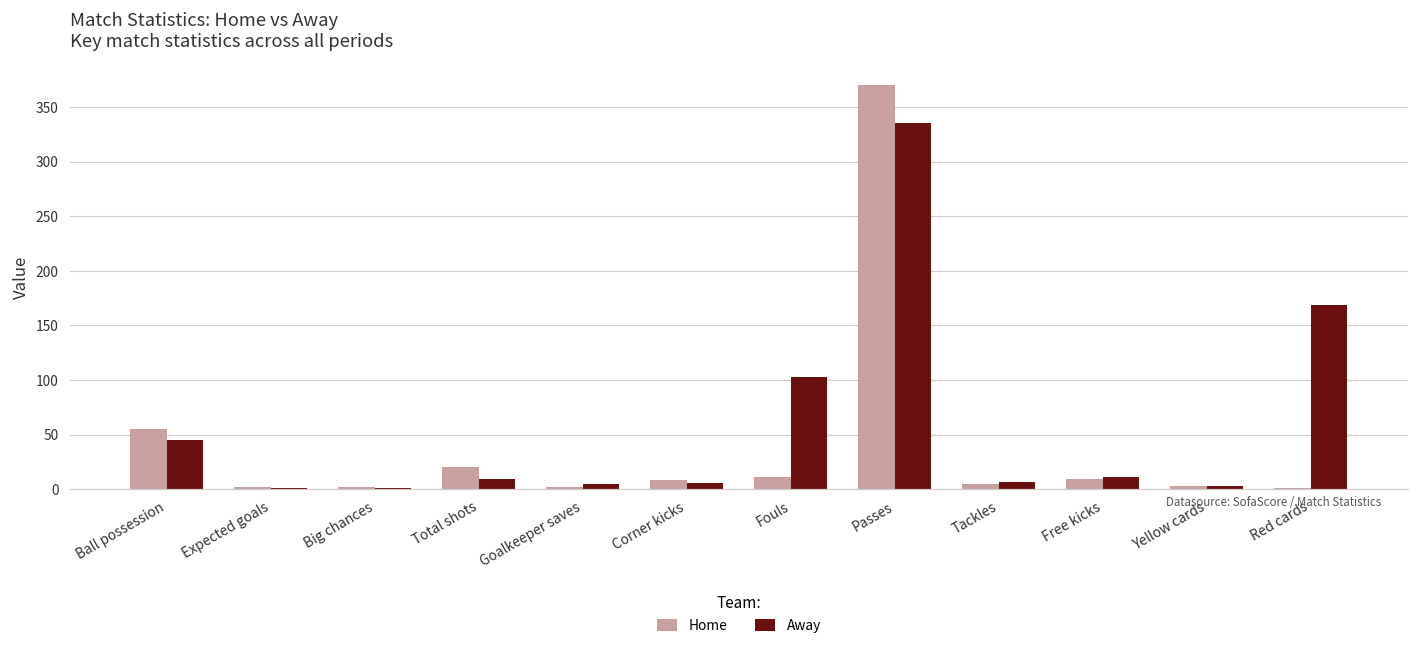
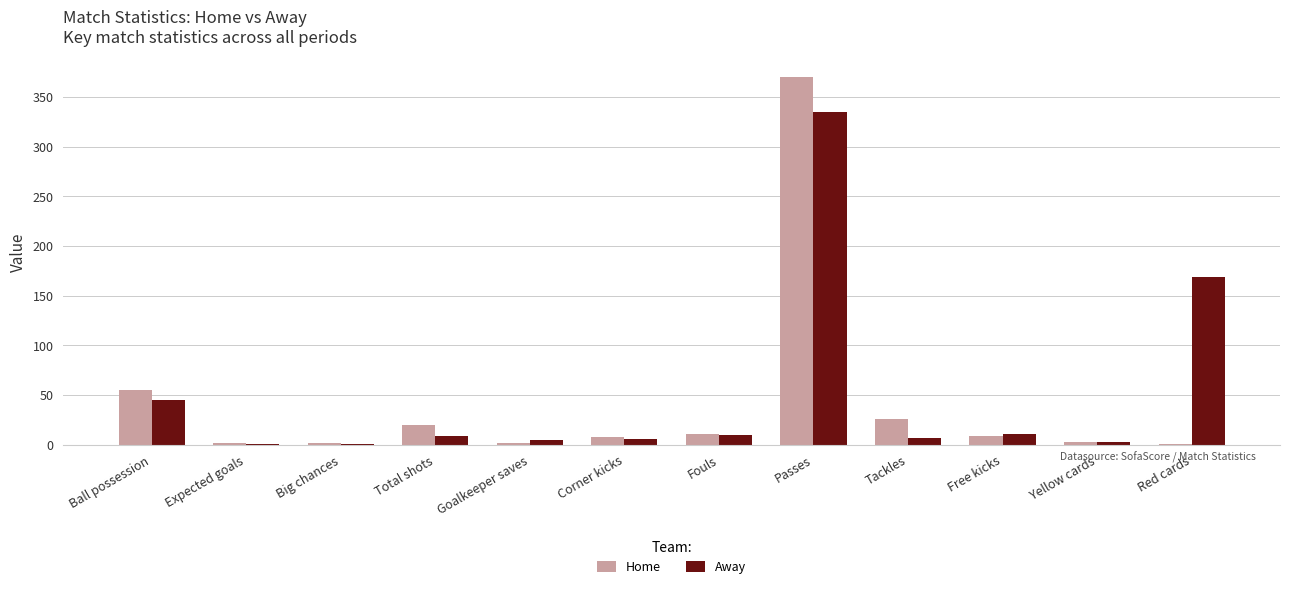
Away, Fouls: 100 -> 10
Home, Tackles: 10 -> 30
